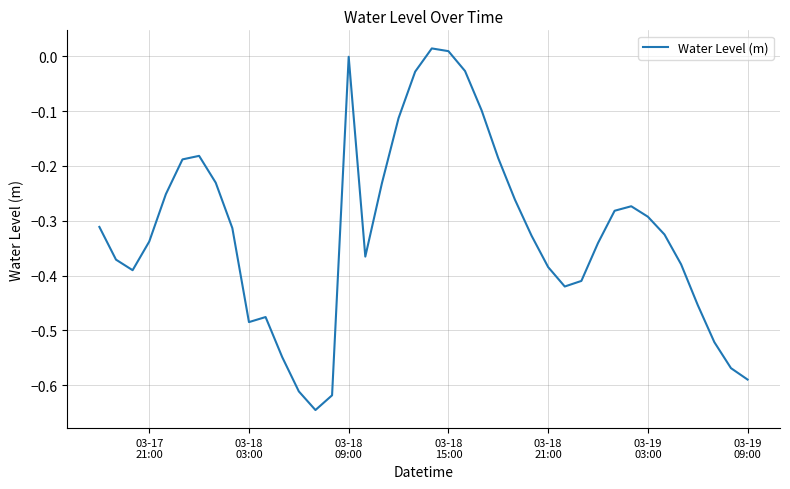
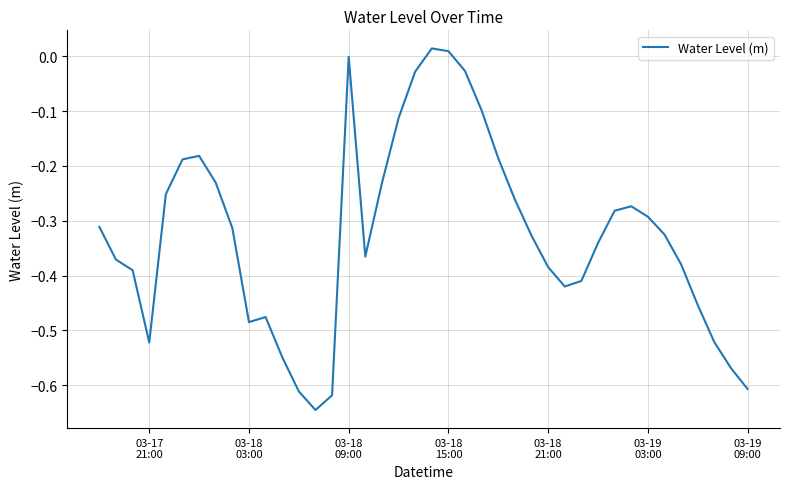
03-17 21:00: -0.34 -> -0.52
03-19 09:00: -0.59 -> -0.61
